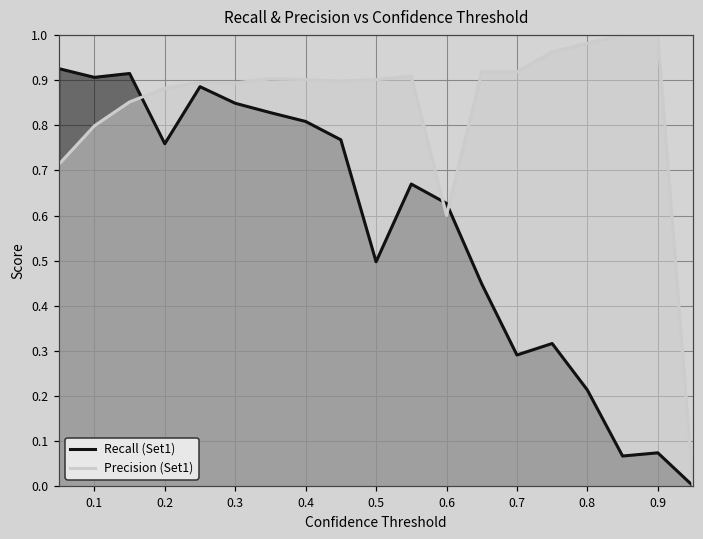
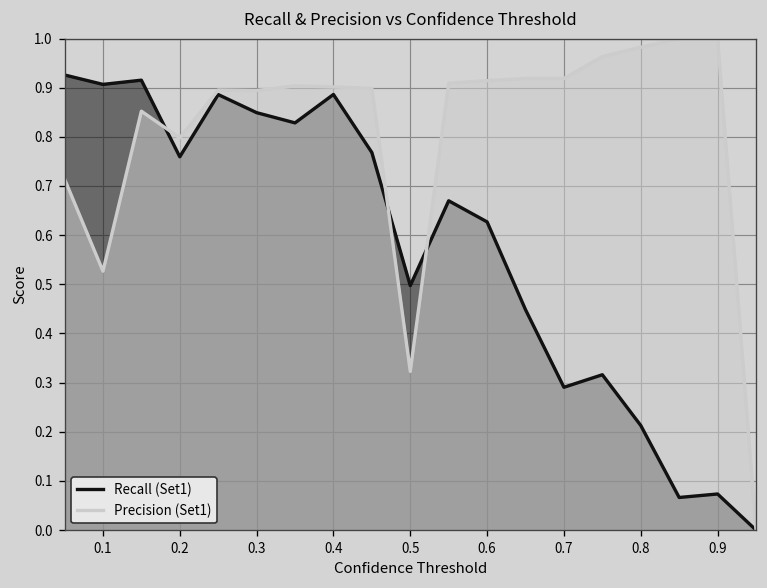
Precision (Set1), 0.1: 0.80 -> 0.53
Precision (Set1), 0.2: 0.88 -> 0.80
Recall (Set1), 0.4: 0.81 -> 0.89
Precision (Set1), 0.5: 0.90 -> 0.32
Precision (Set1), 0.6: 0.60 -> 0.91
